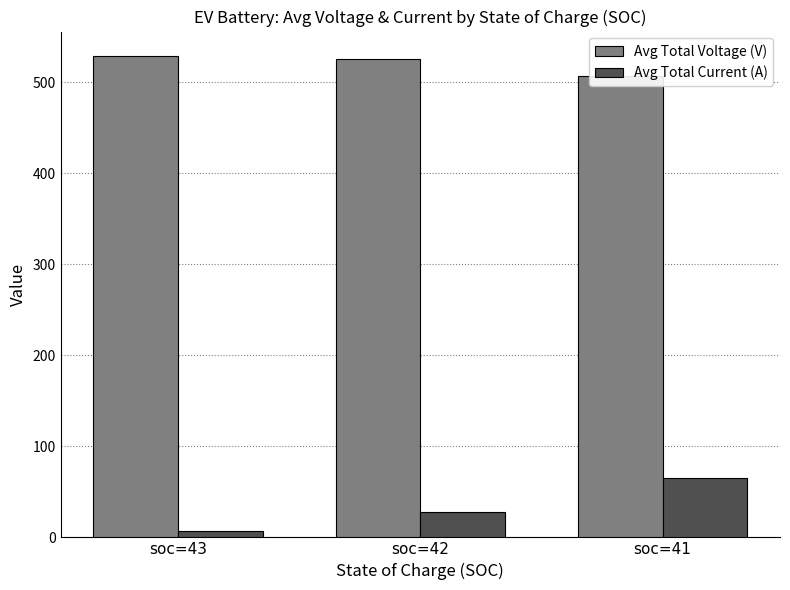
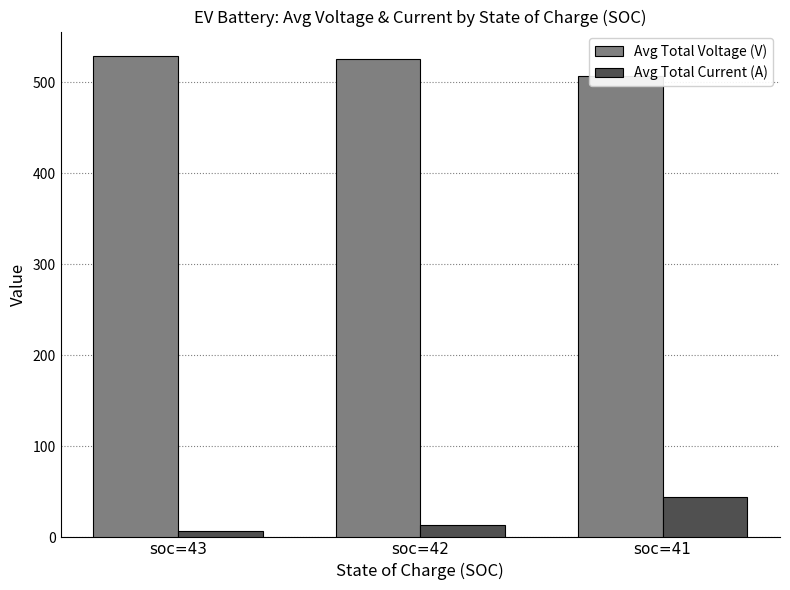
Avg Total Current (A), soc=42: 30 -> 10
Avg Total Current (A), soc=41: 70 -> 40
